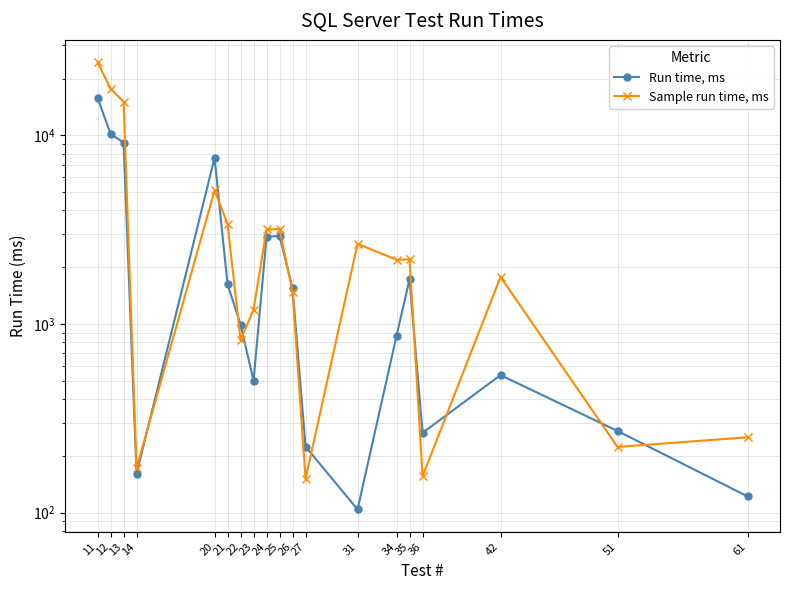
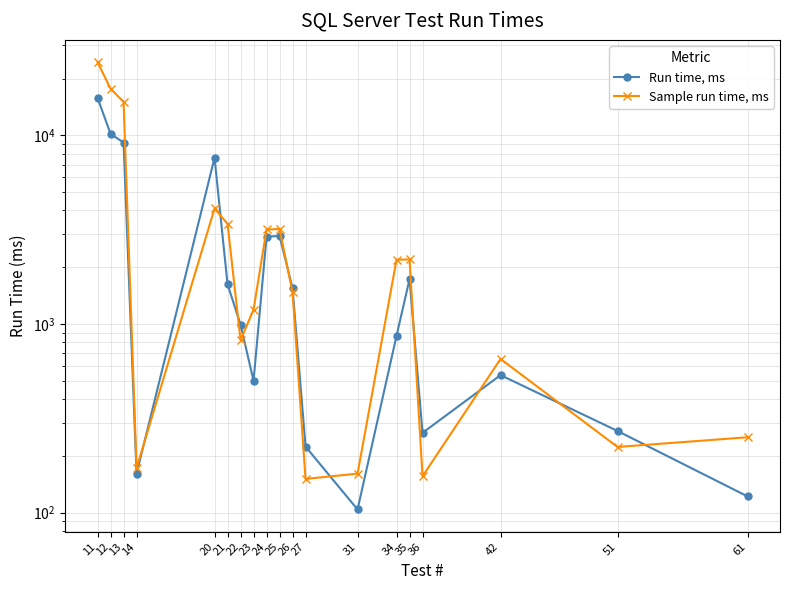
Sample run time, ms, 20: 5100 -> 4100
Sample run time, ms, 31: 2700 -> 160
Sample run time, ms, 42: 1800 -> 650
